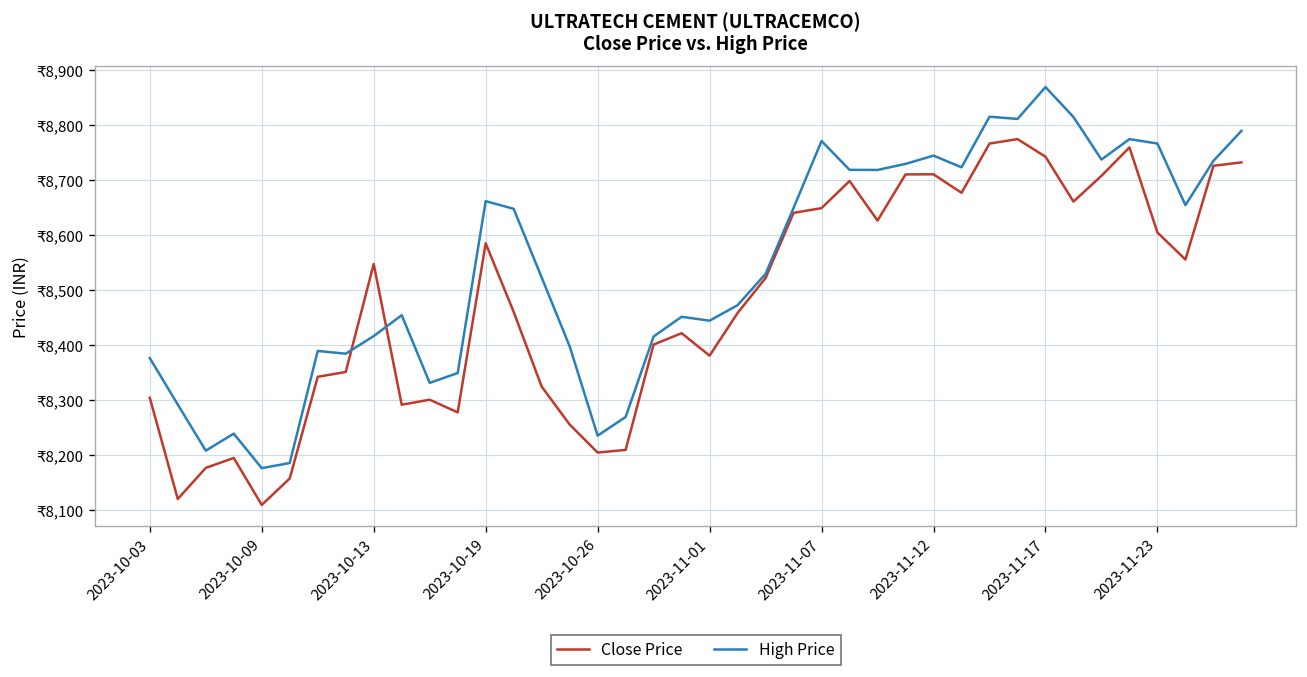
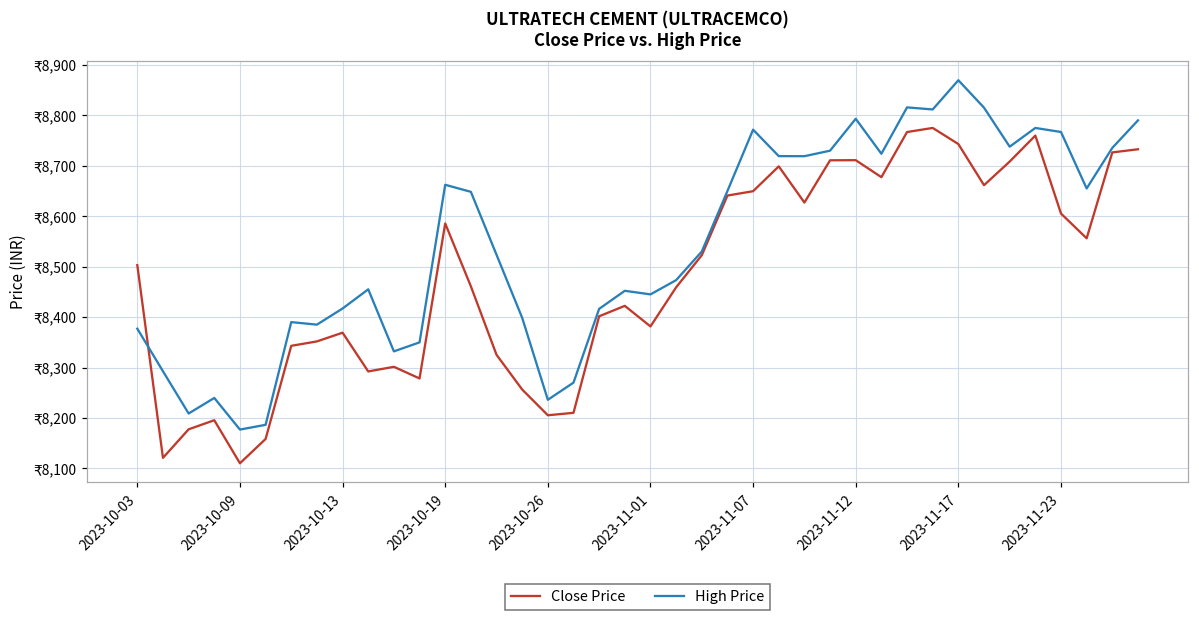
Close Price, 2023-10-03: ₹8,300 -> ₹8,500
Close Price, 2023-10-13: ₹8,550 -> ₹8,370
High Price, 2023-11-12: ₹8,750 -> ₹8,790
